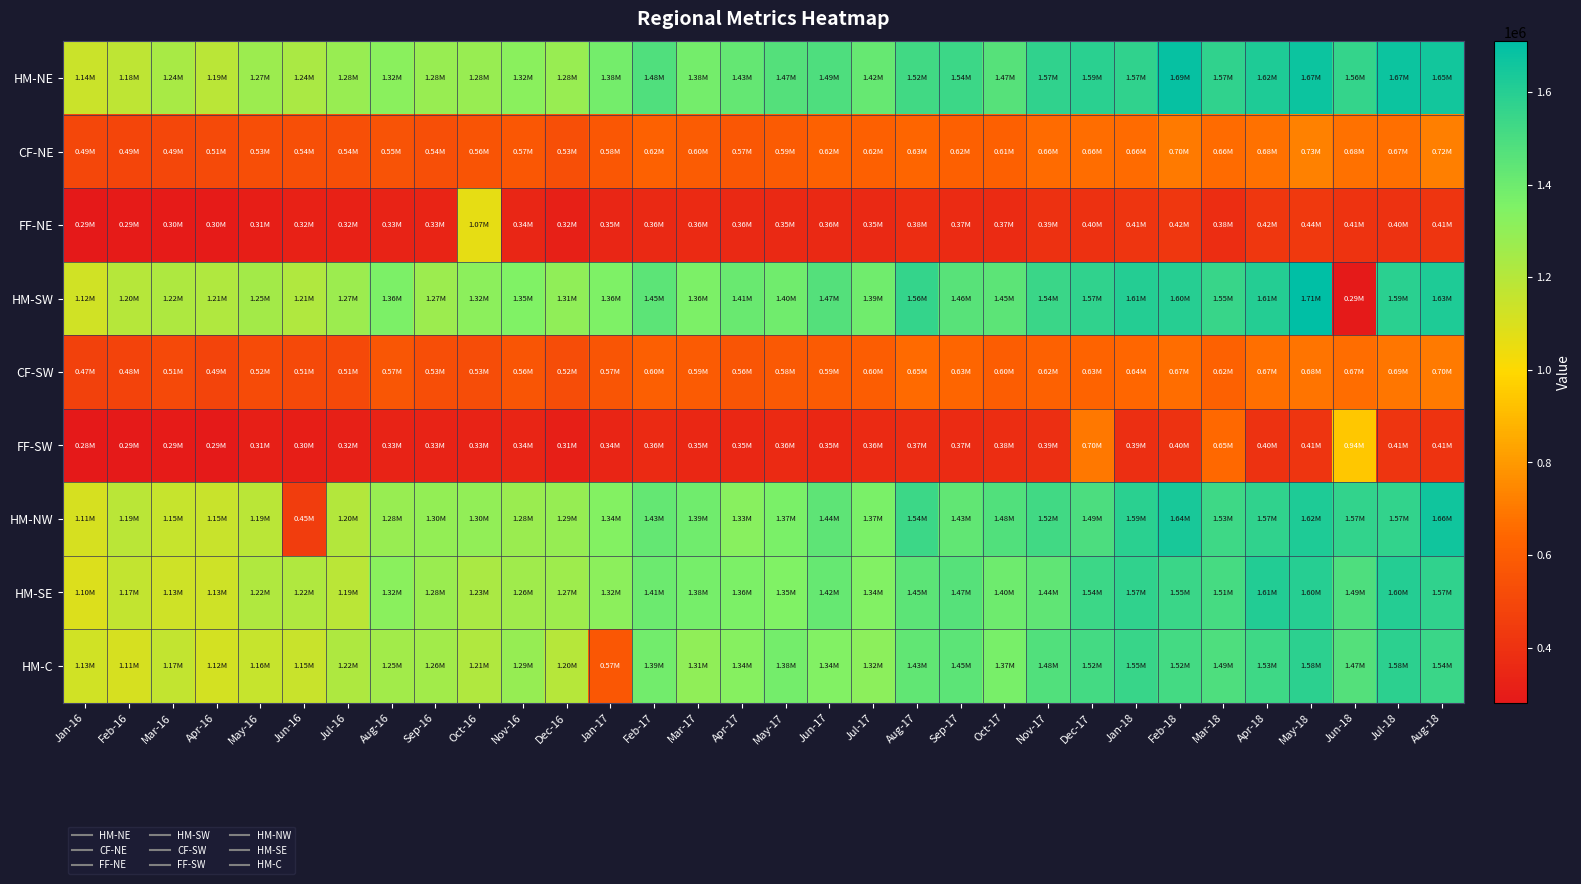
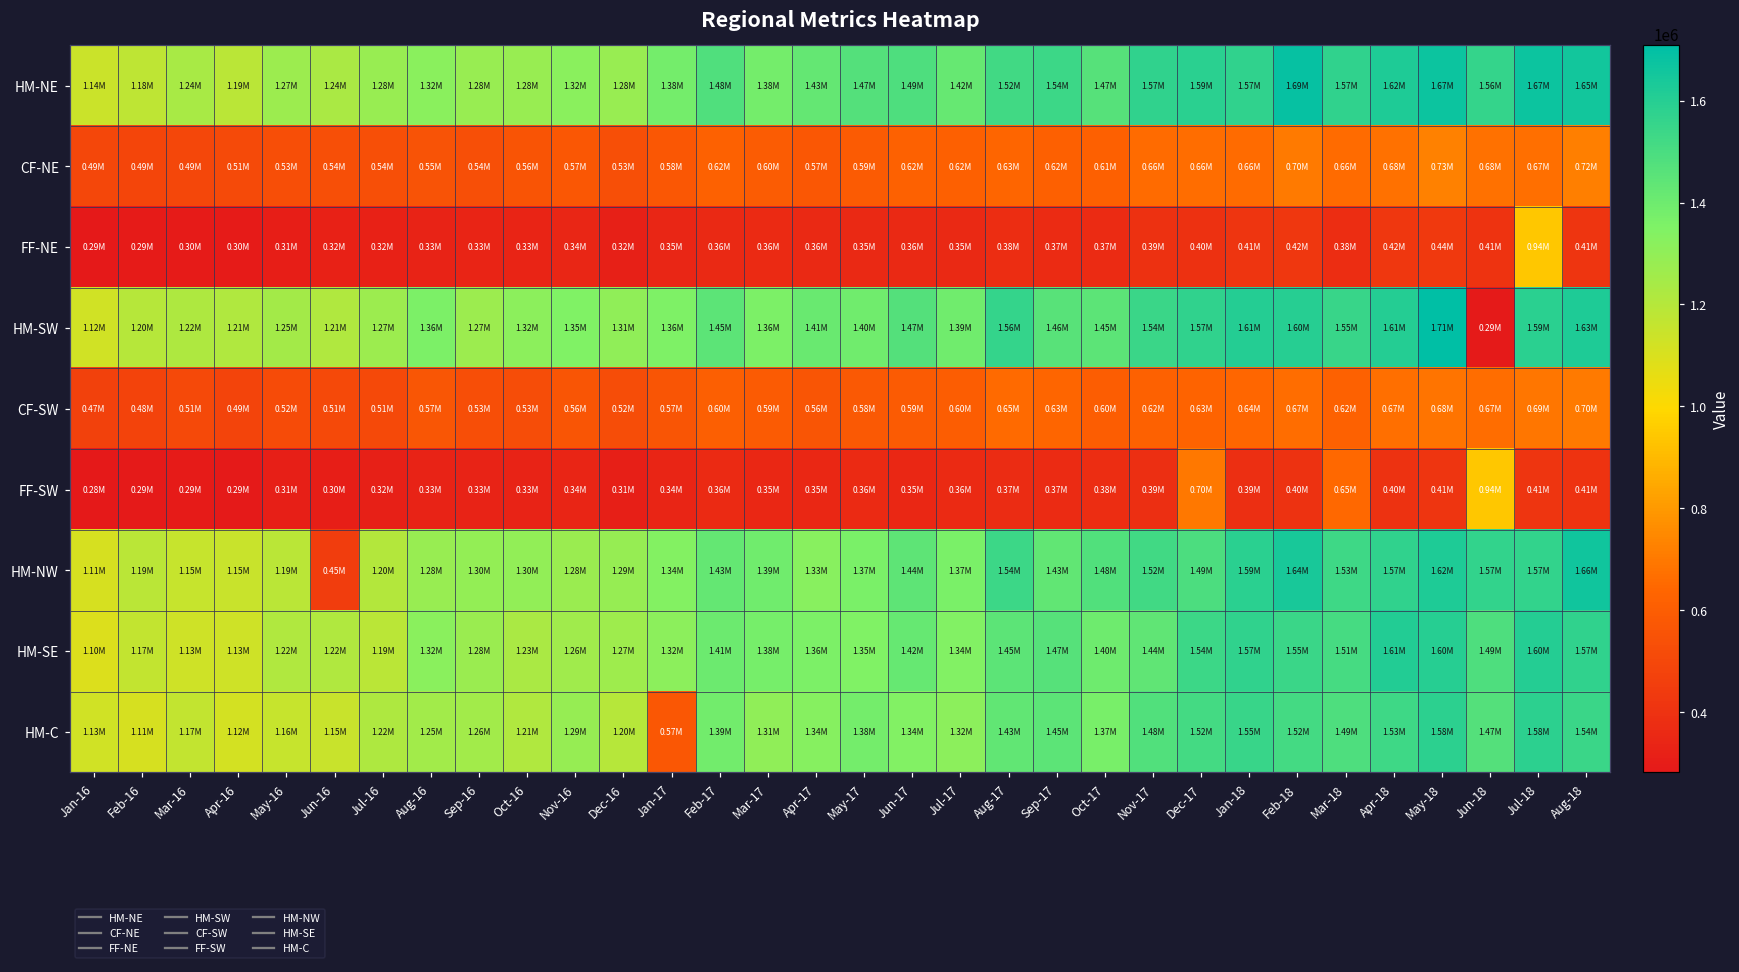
FF-NE, Oct-16: 1.07M -> 0.33M
FF-NE, Jul-18: 0.40M -> 0.94M
